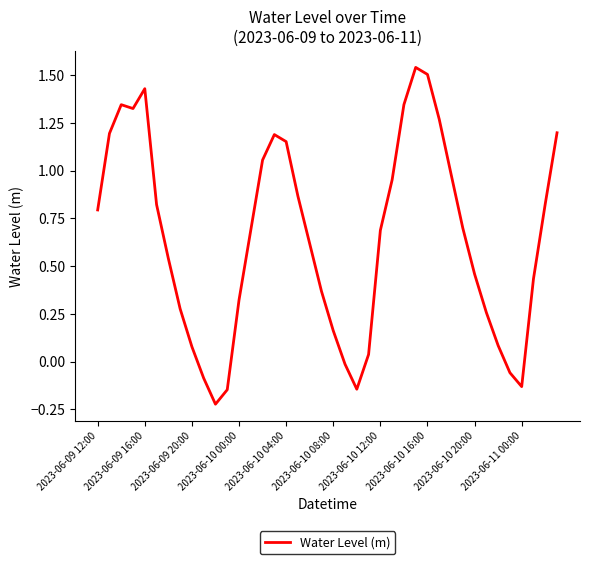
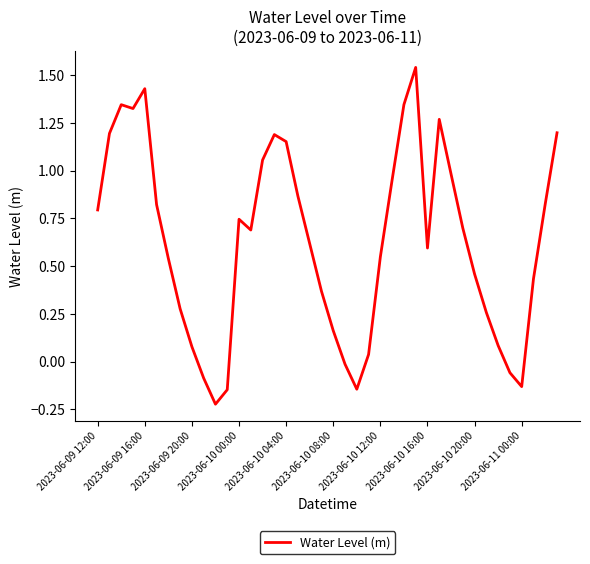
2023-06-10 00:00: 0.32 -> 0.75
2023-06-10 12:00: 0.69 -> 0.55
2023-06-10 16:00: 1.50 -> 0.59
